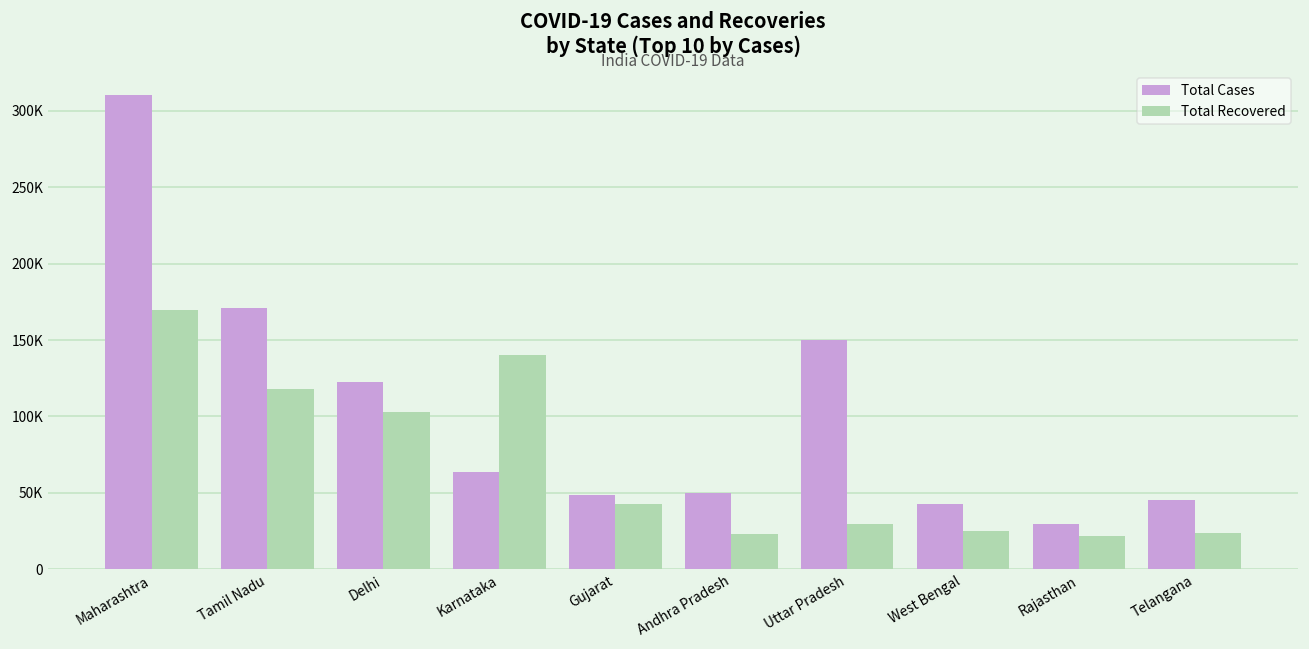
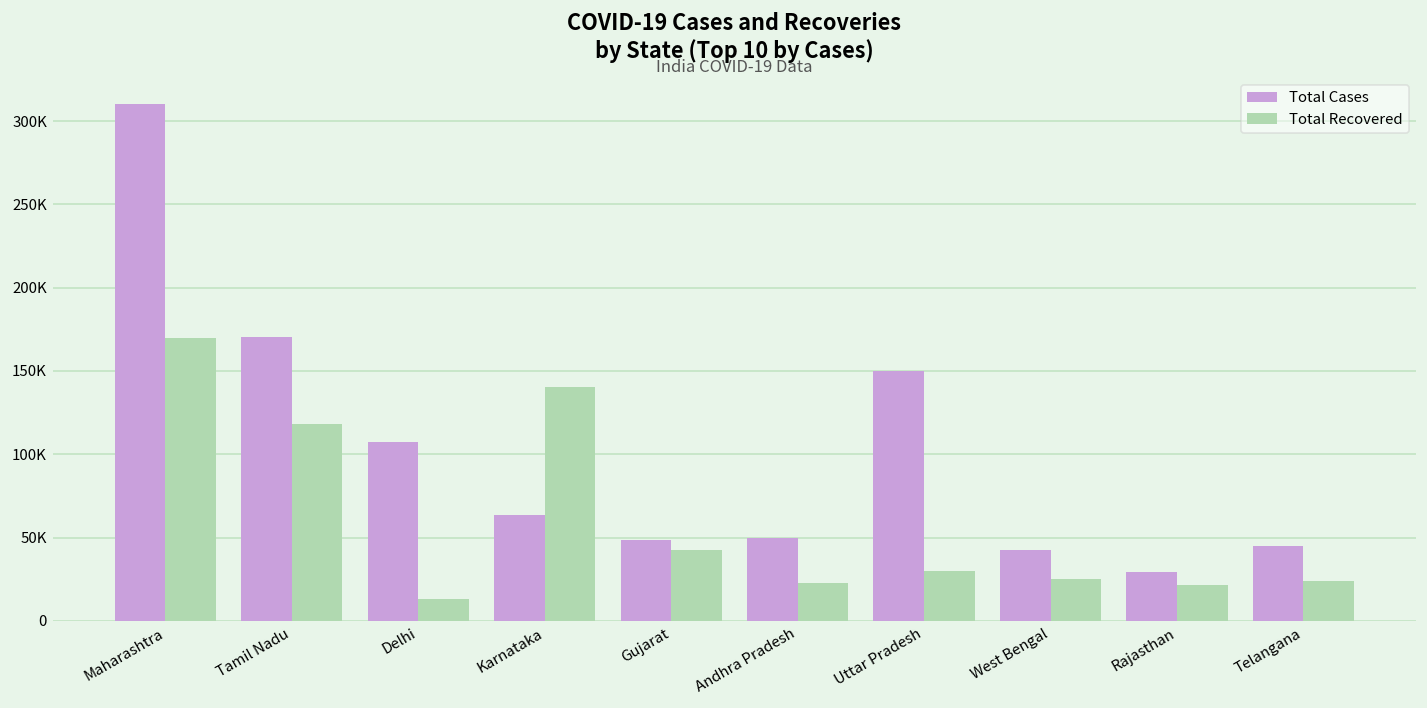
Total Cases, Delhi: 123000 -> 107000
Total Recovered, Delhi: 103000 -> 13000
